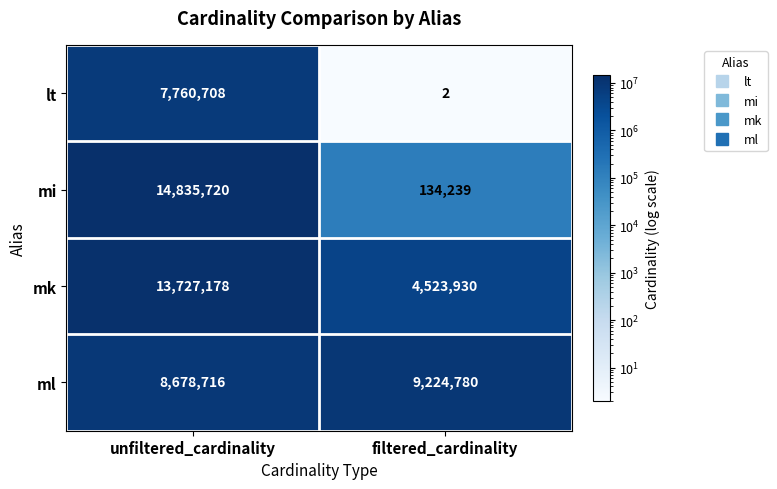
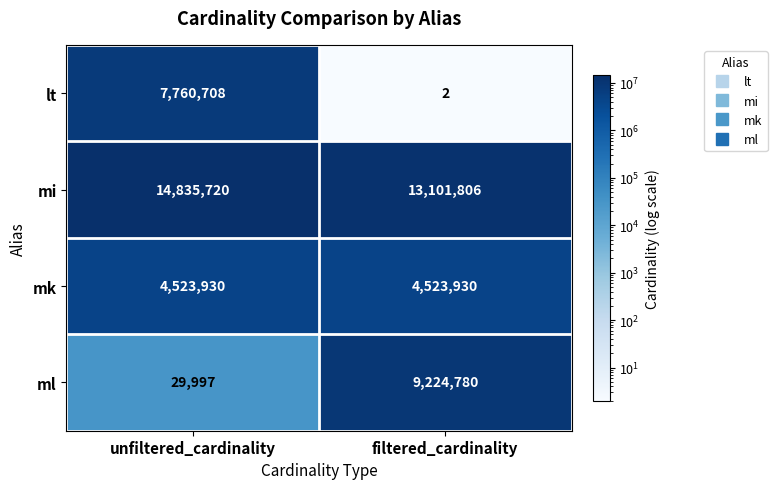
mi, filtered_cardinality: 134,239 -> 13,101,806
mk, unfiltered_cardinality: 13,727,178 -> 4,523,930
ml, unfiltered_cardinality: 8,678,716 -> 29,997
